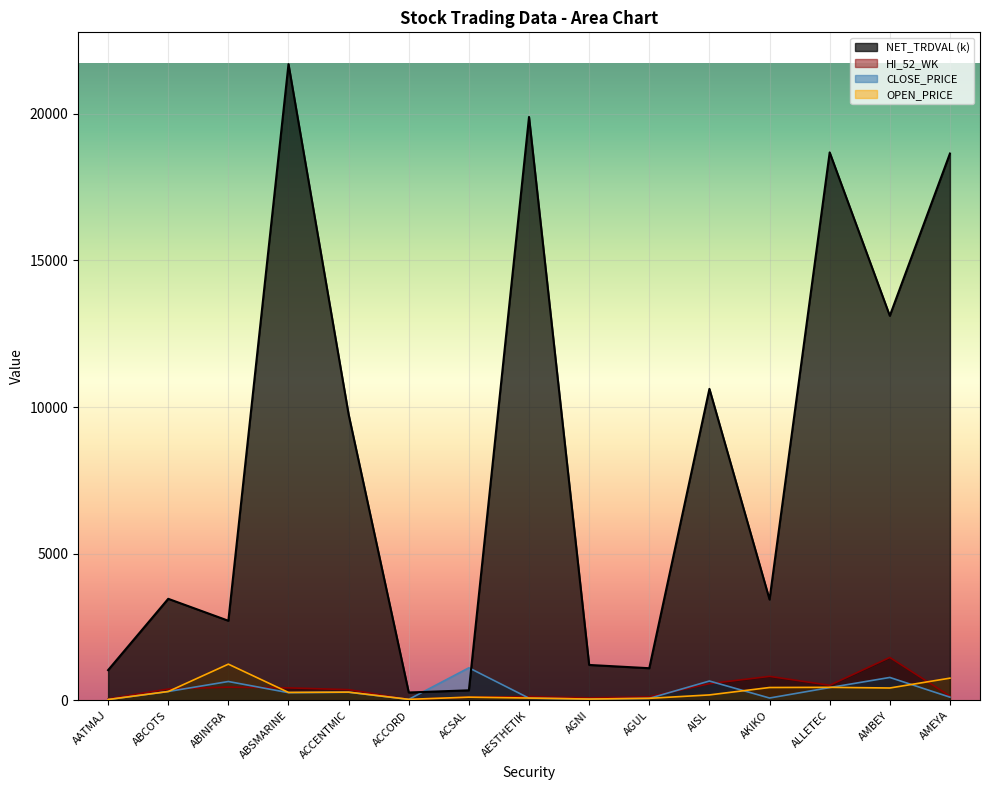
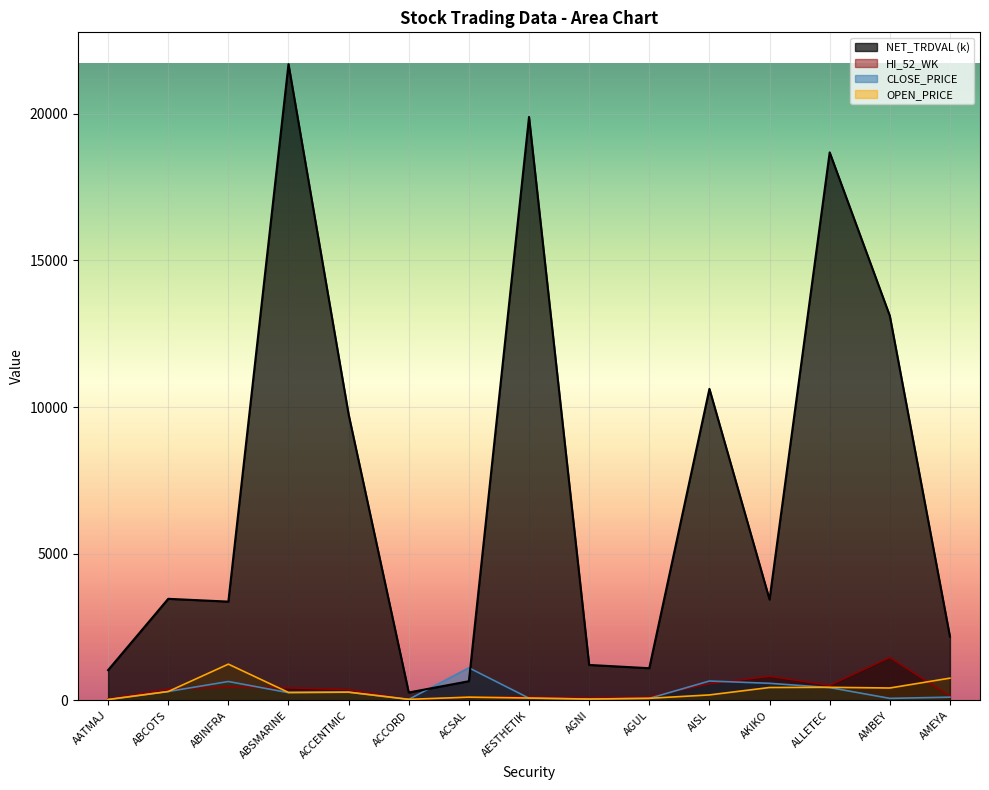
NET_TRDVAL (k), ABINFRA: 2700 -> 3400
NET_TRDVAL (k), ACSAL: 300 -> 700
CLOSE_PRICE, AKIKO: 100 -> 600
CLOSE_PRICE, AMBEY: 800 -> 100
NET_TRDVAL (k), AMEYA: 18600 -> 2200
